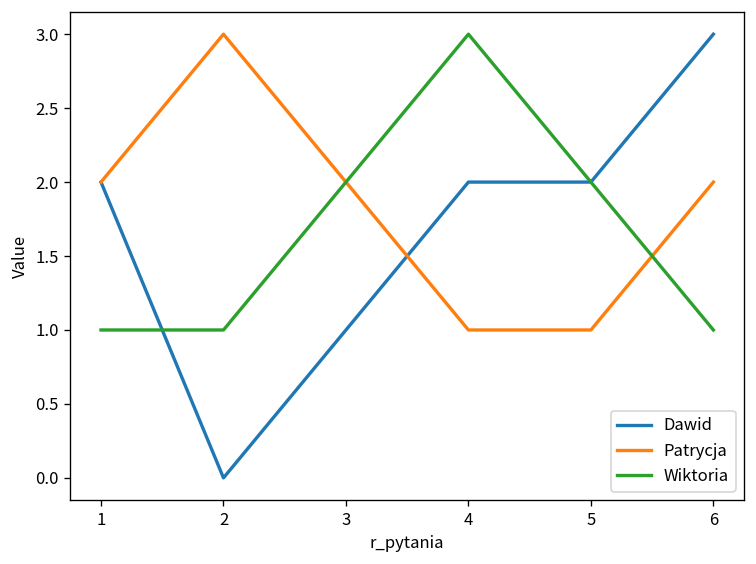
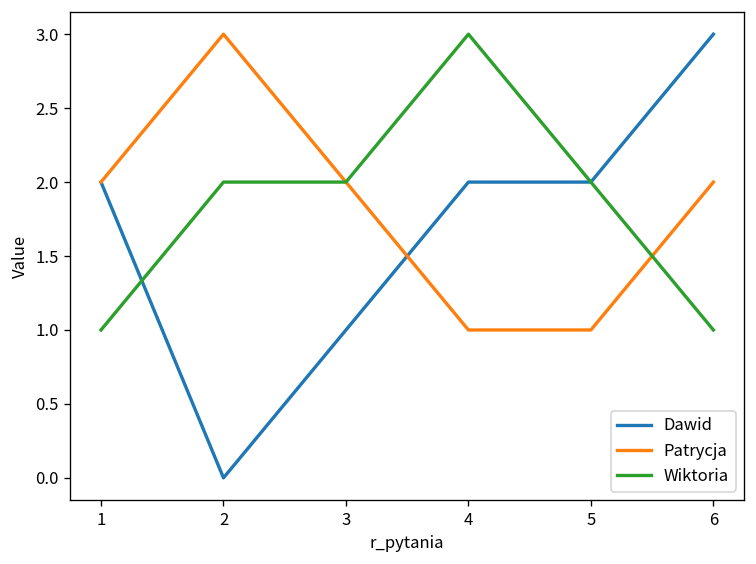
Wiktoria, 2: 1 -> 2
